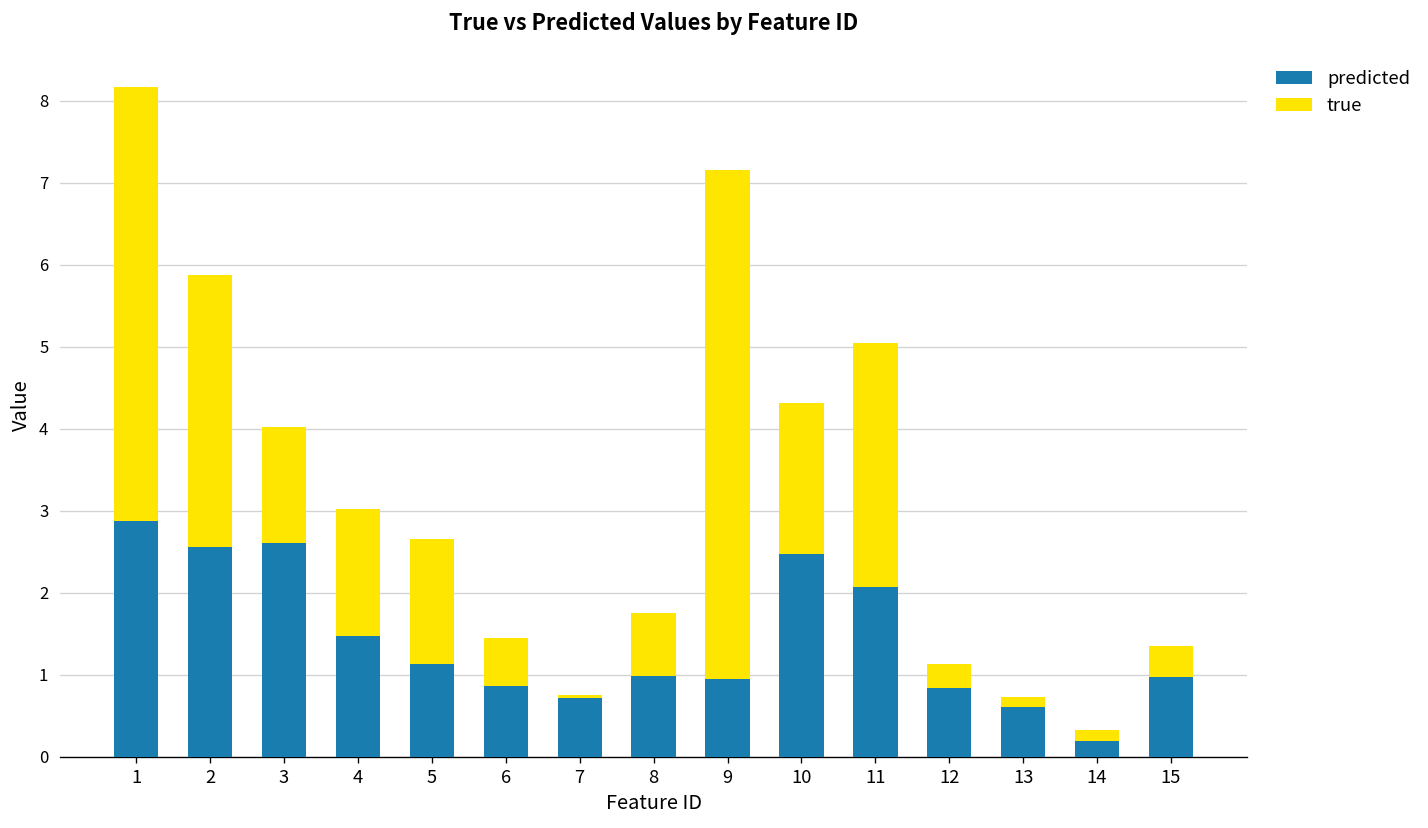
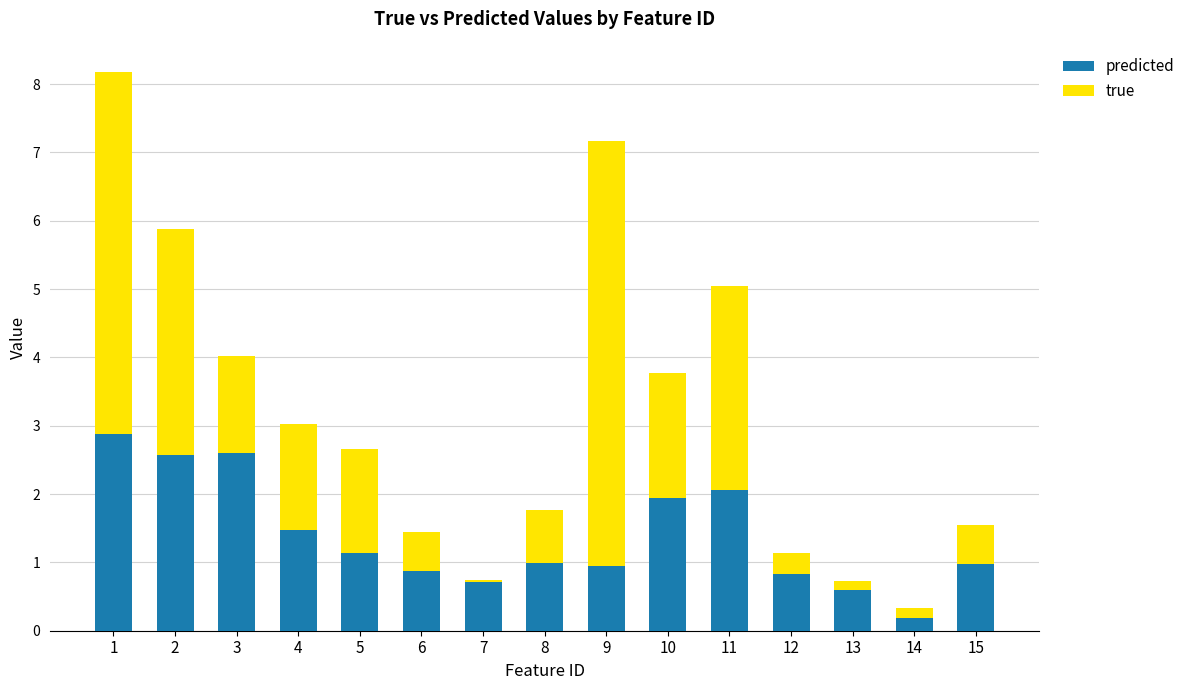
predicted, 10: 2.5 -> 1.9
true, 15: 0.4 -> 0.6
